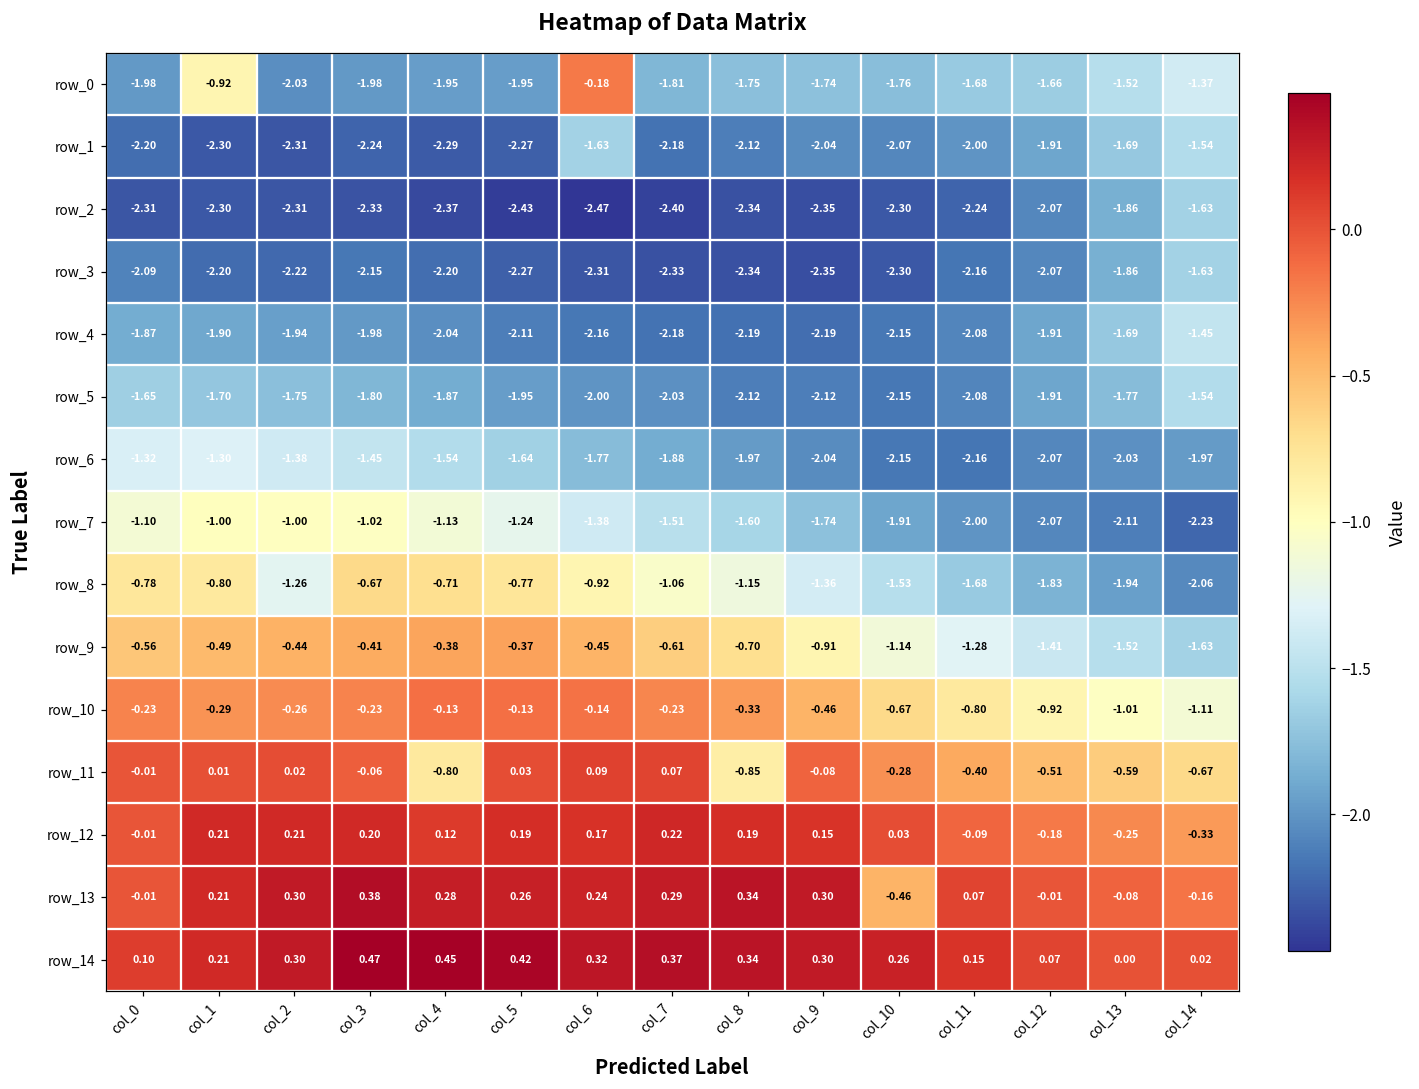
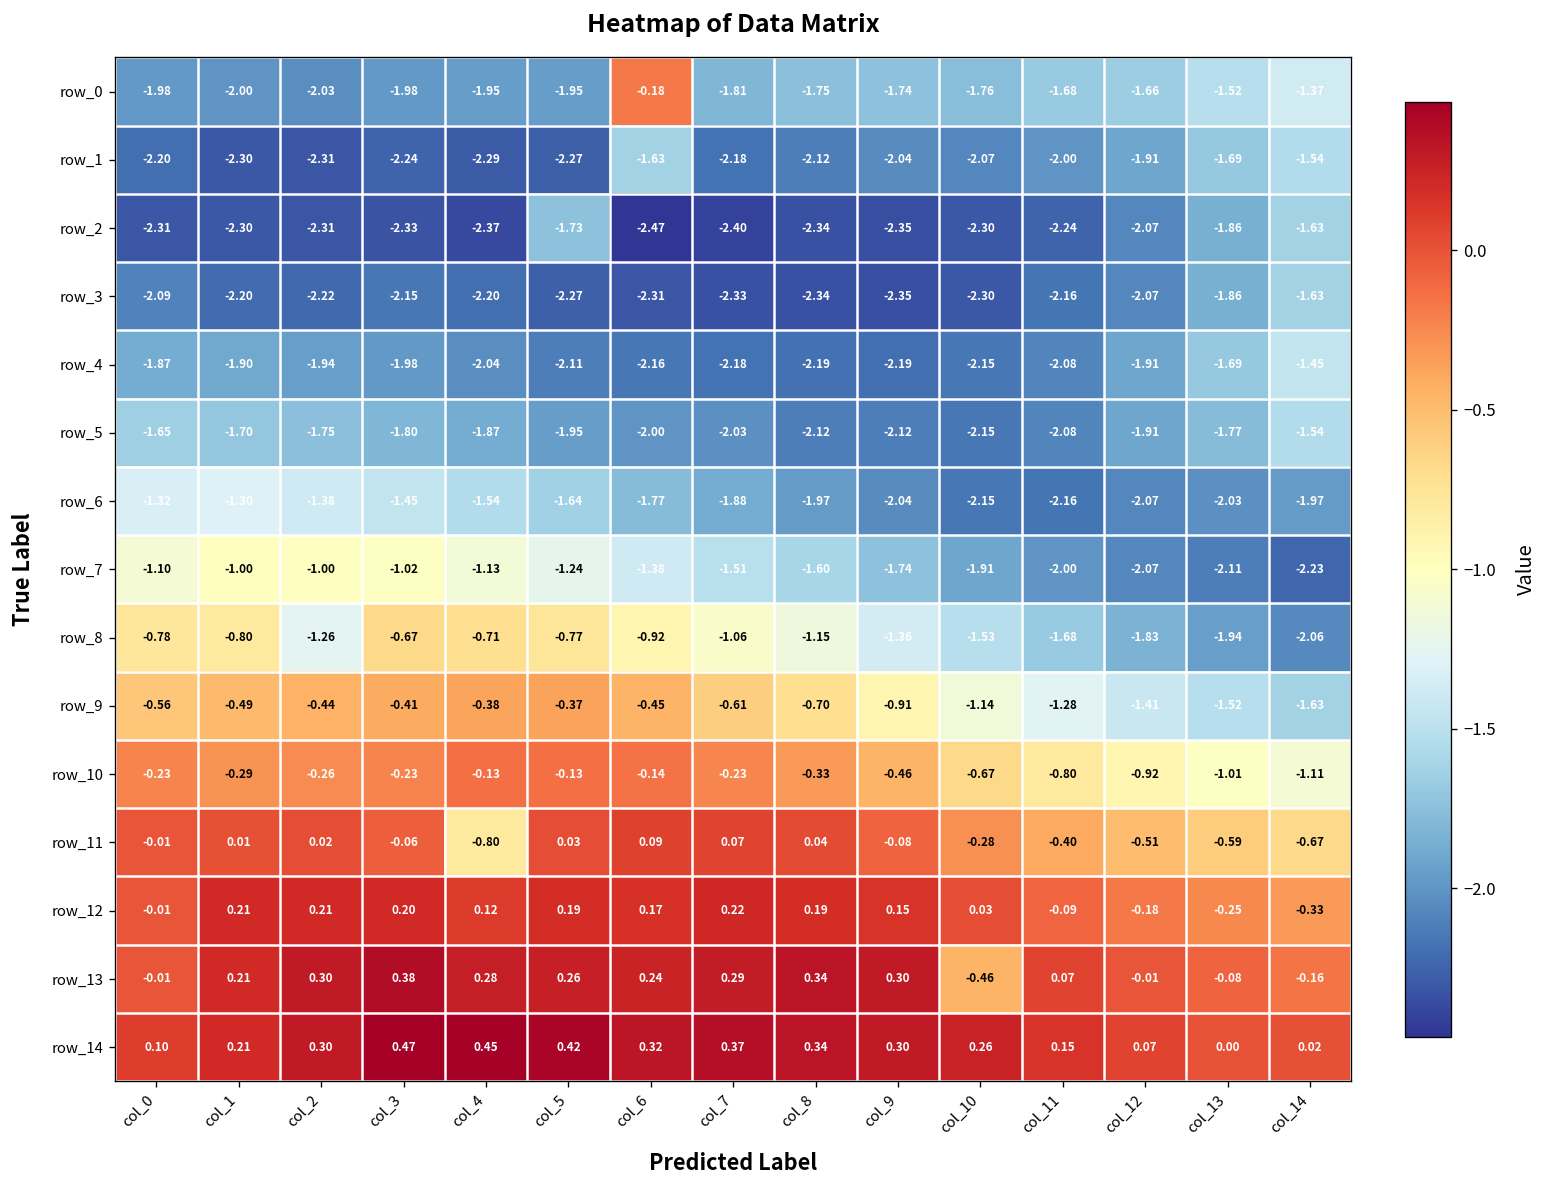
row_0, col_1: -0.92 -> -2.00
row_2, col_5: -2.43 -> -1.73
row_11, col_8: -0.85 -> 0.04
